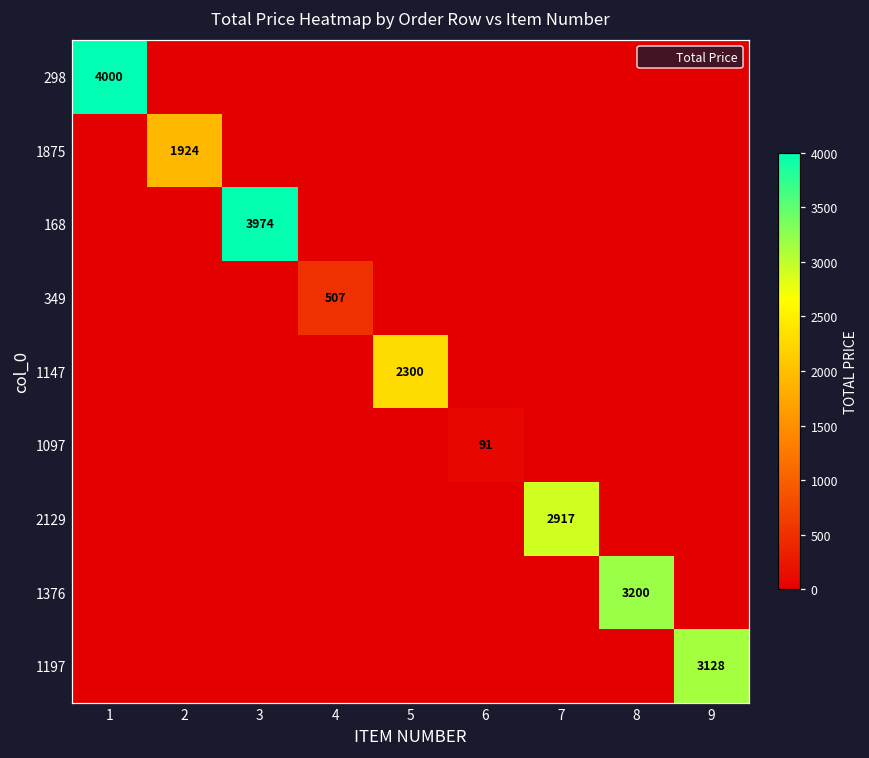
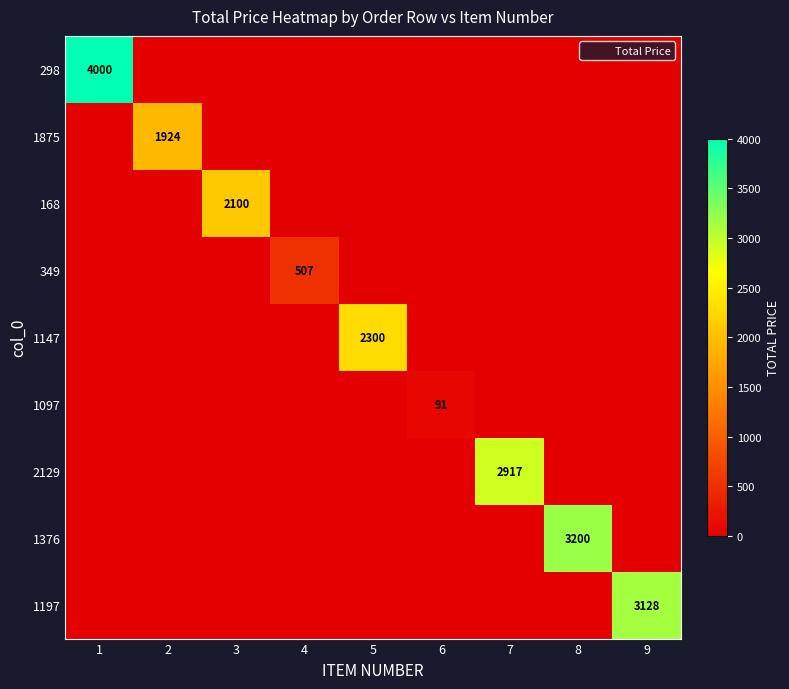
168, 3: 3974 -> 2100
